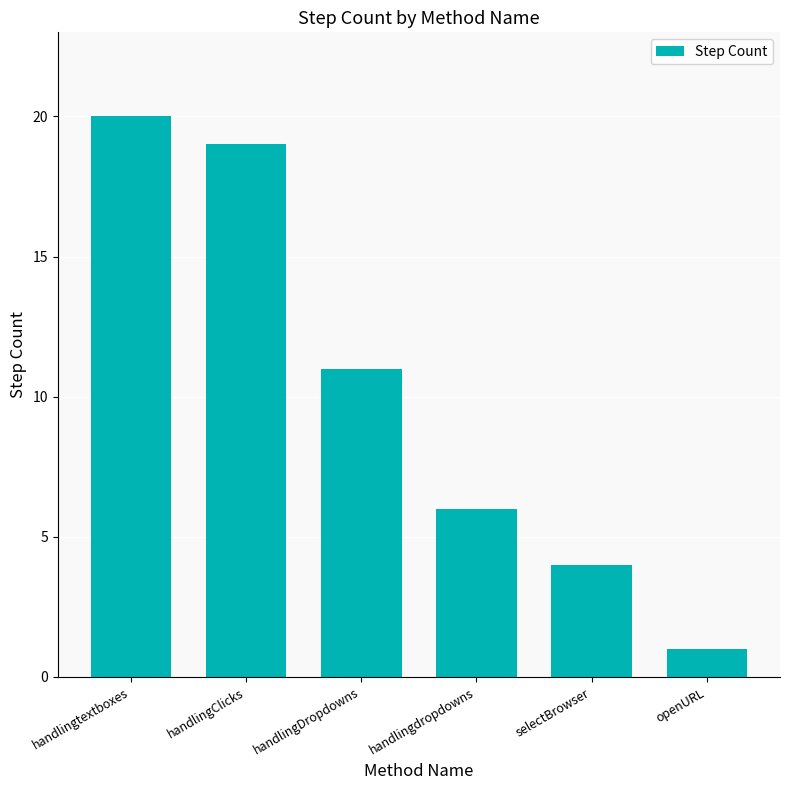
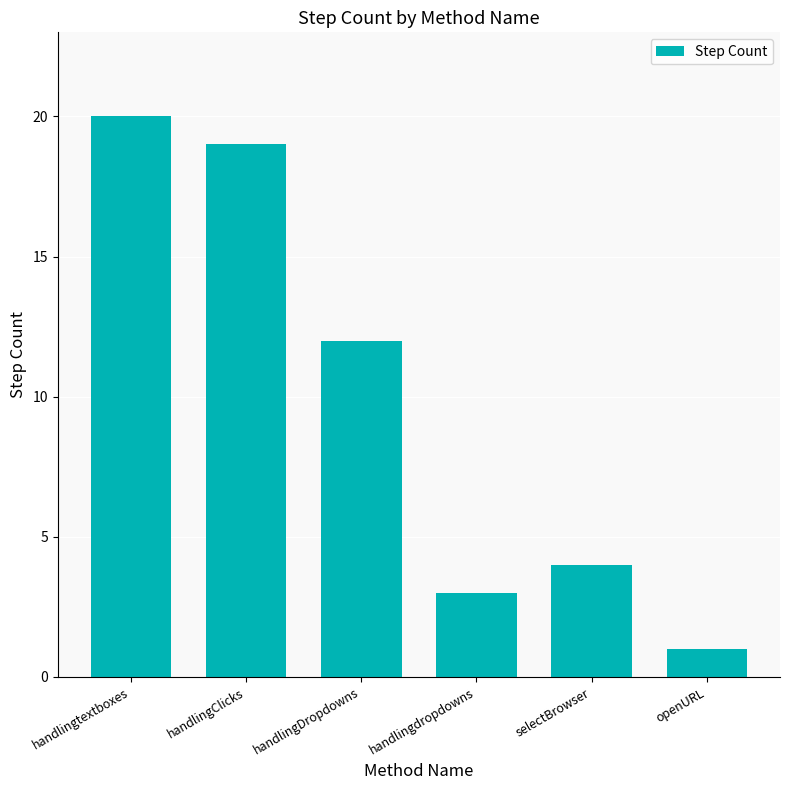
handlingDropdowns: 11 -> 12
handlingdropdowns: 6 -> 3
